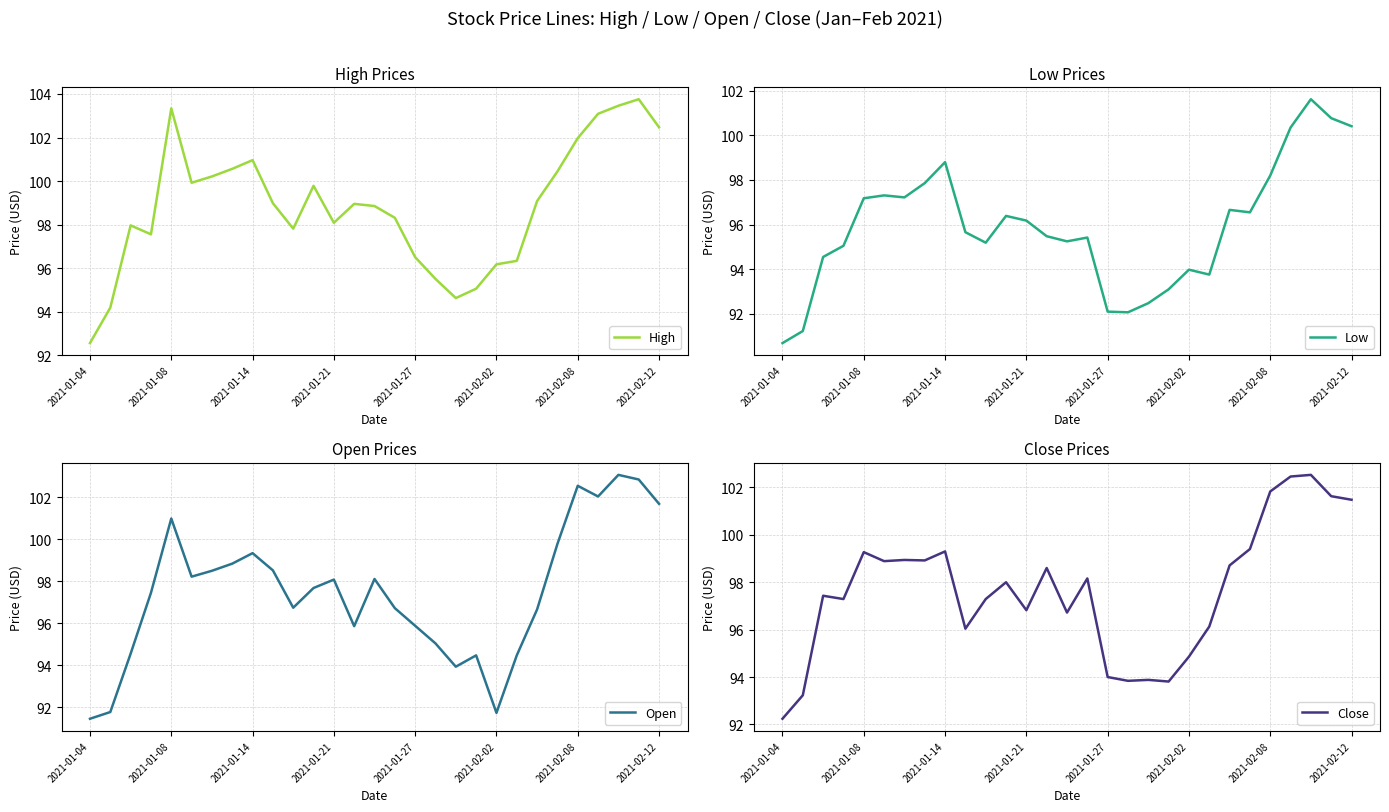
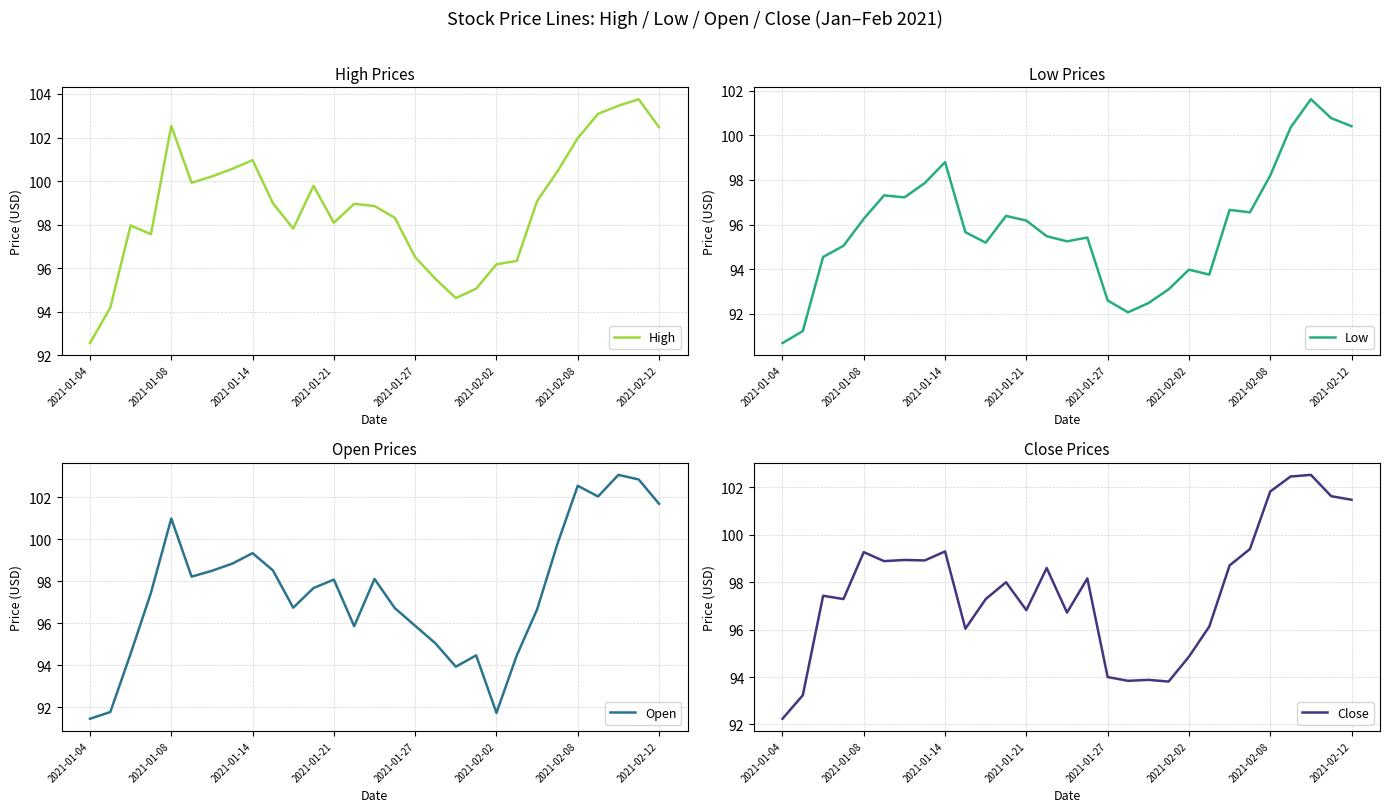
High Prices, 2021-01-08: 103.3 -> 102.5
Low Prices, 2021-01-08: 97.2 -> 96.3
Low Prices, 2021-01-27: 92.1 -> 92.6
